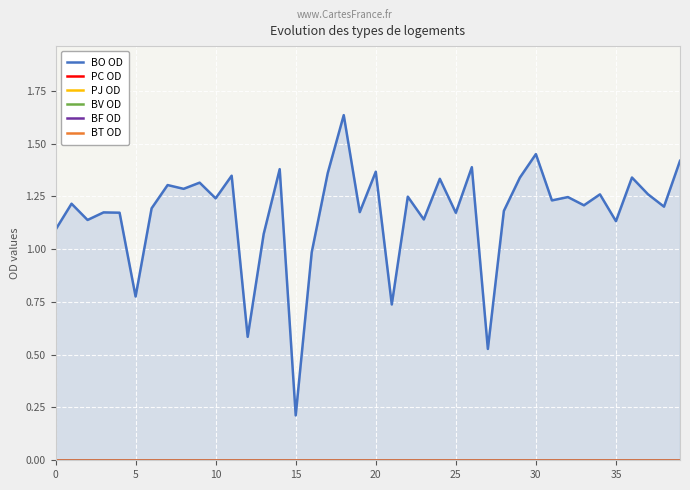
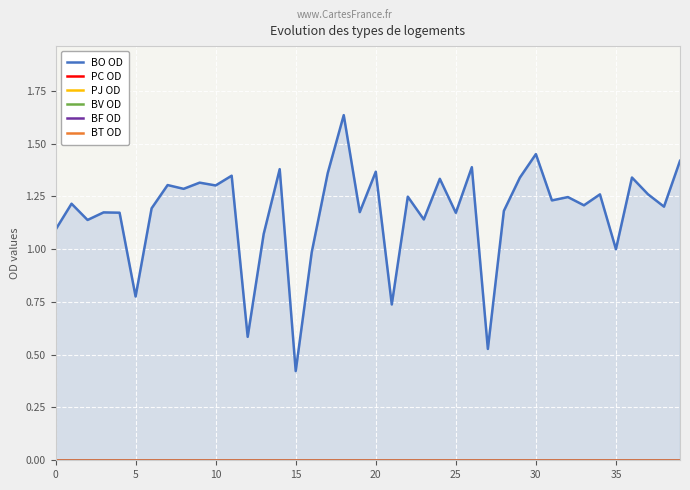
BO OD, 10: 1.24 -> 1.30
BO OD, 15: 0.21 -> 0.42
BO OD, 35: 1.13 -> 1.00
